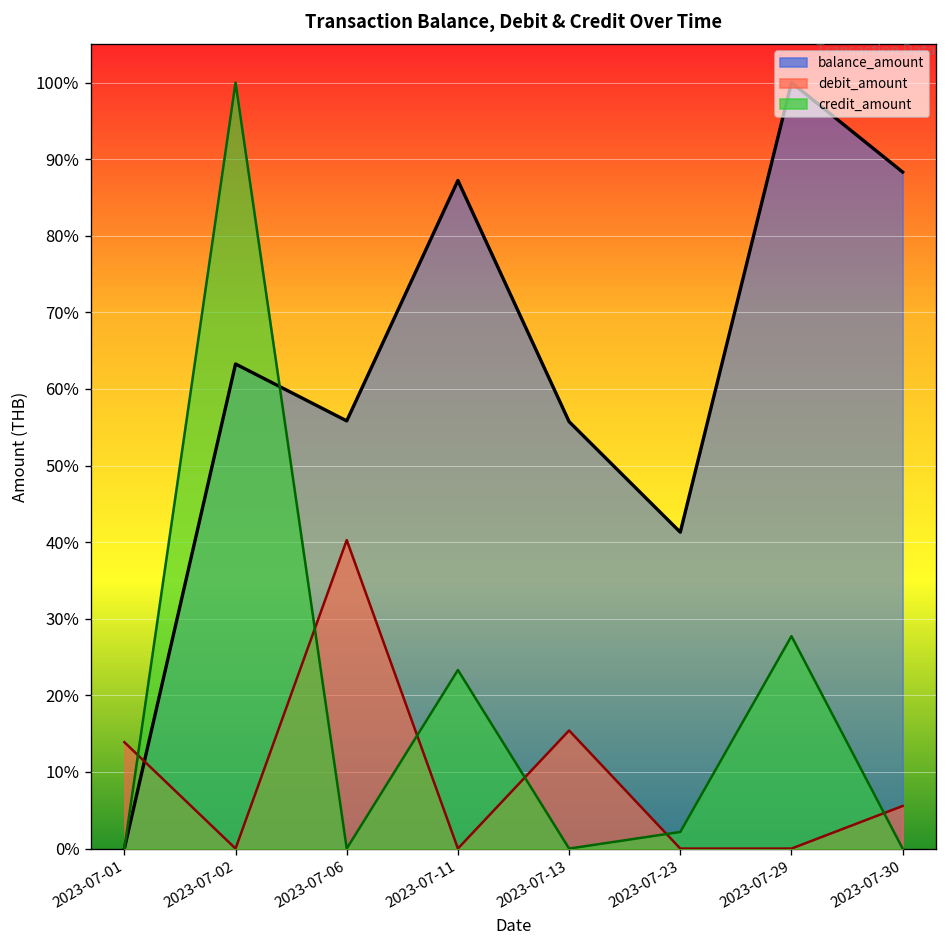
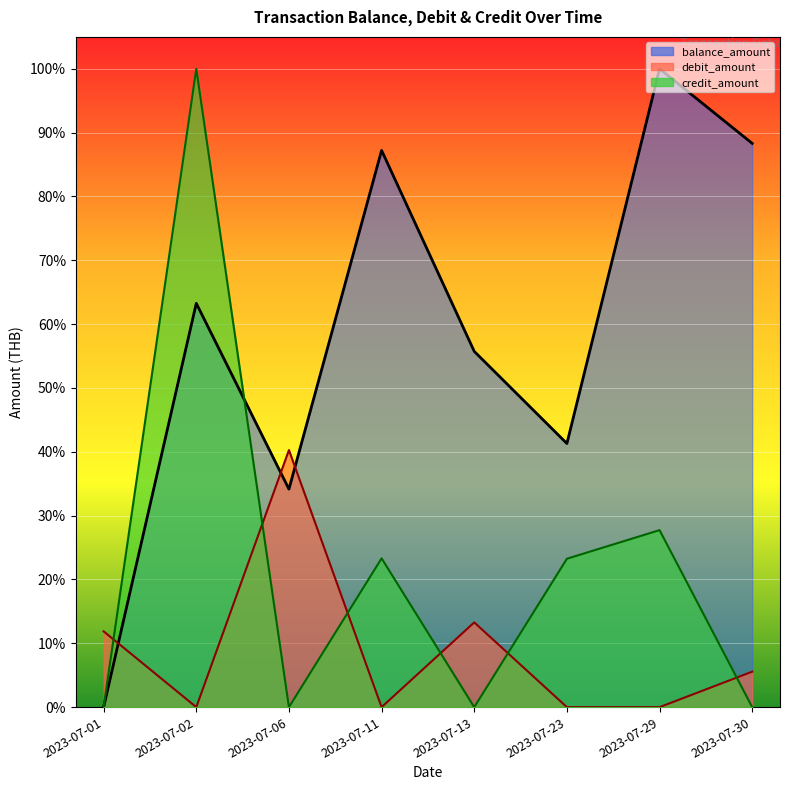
debit_amount, 2023-07-01: 14% -> 12%
balance_amount, 2023-07-06: 56% -> 34%
debit_amount, 2023-07-13: 15% -> 13%
credit_amount, 2023-07-23: 2% -> 23%
